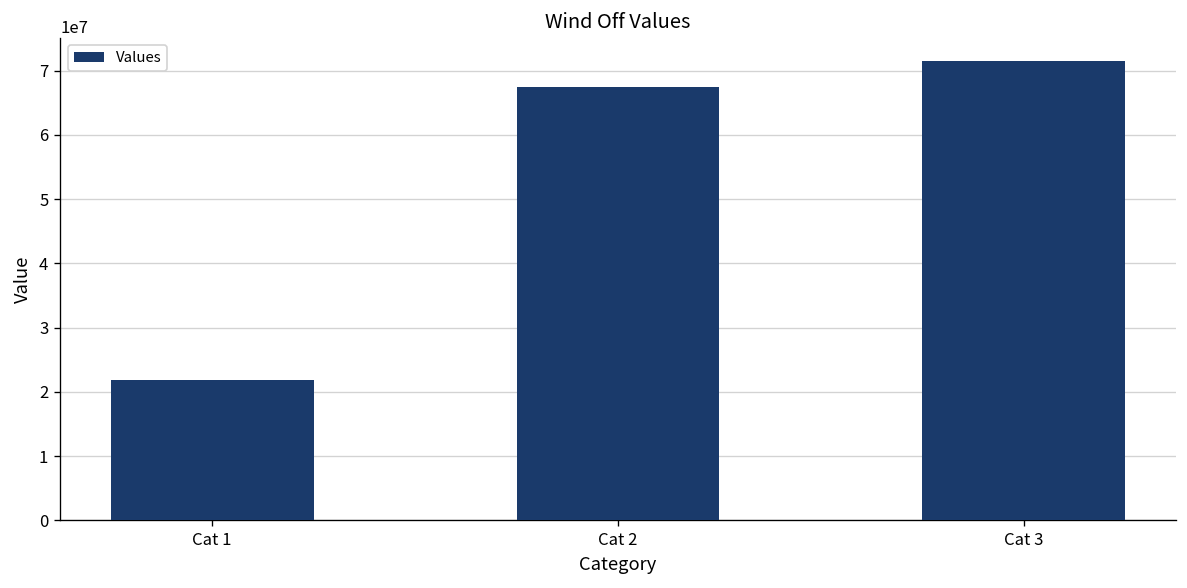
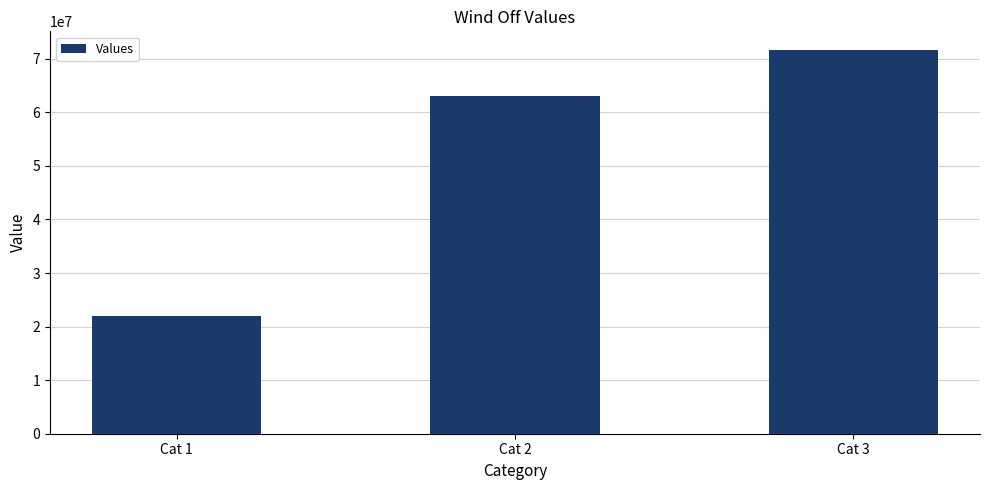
Cat 2: 67000000 -> 63000000
